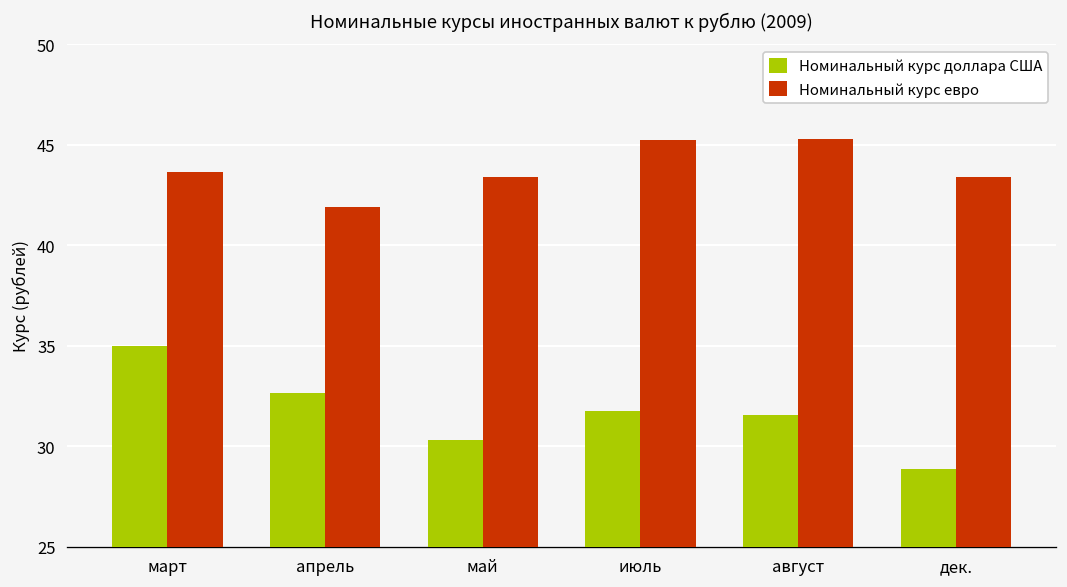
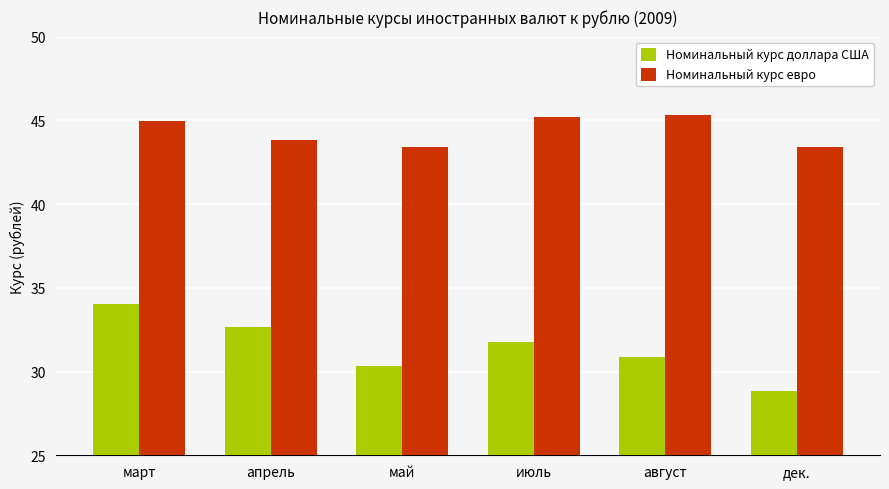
Номинальный курс доллара США, март: 35.0 -> 34.0
Номинальный курс евро, март: 43.7 -> 44.9
Номинальный курс евро, апрель: 41.9 -> 43.8
Номинальный курс доллара США, август: 31.6 -> 30.9
